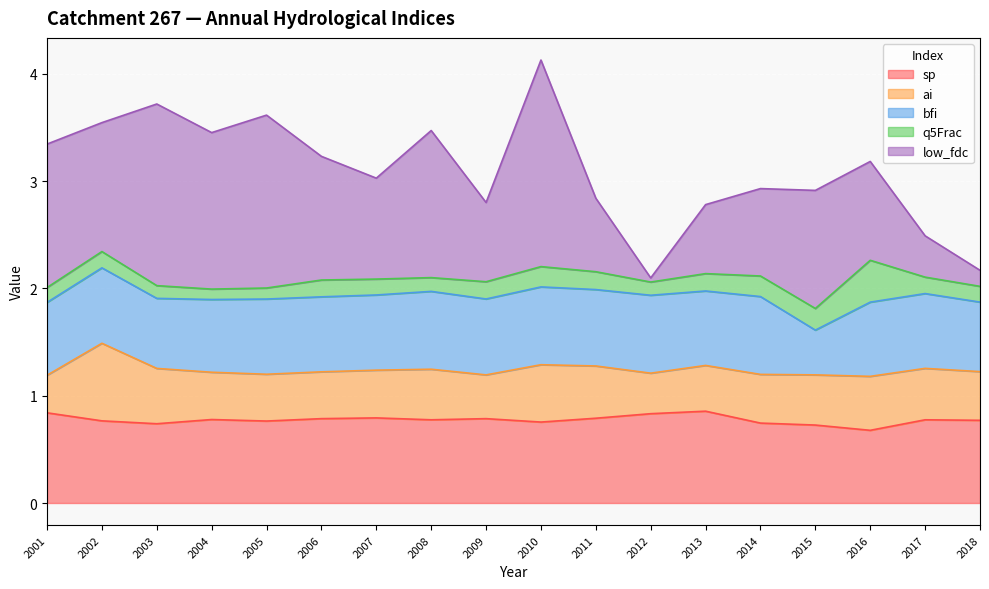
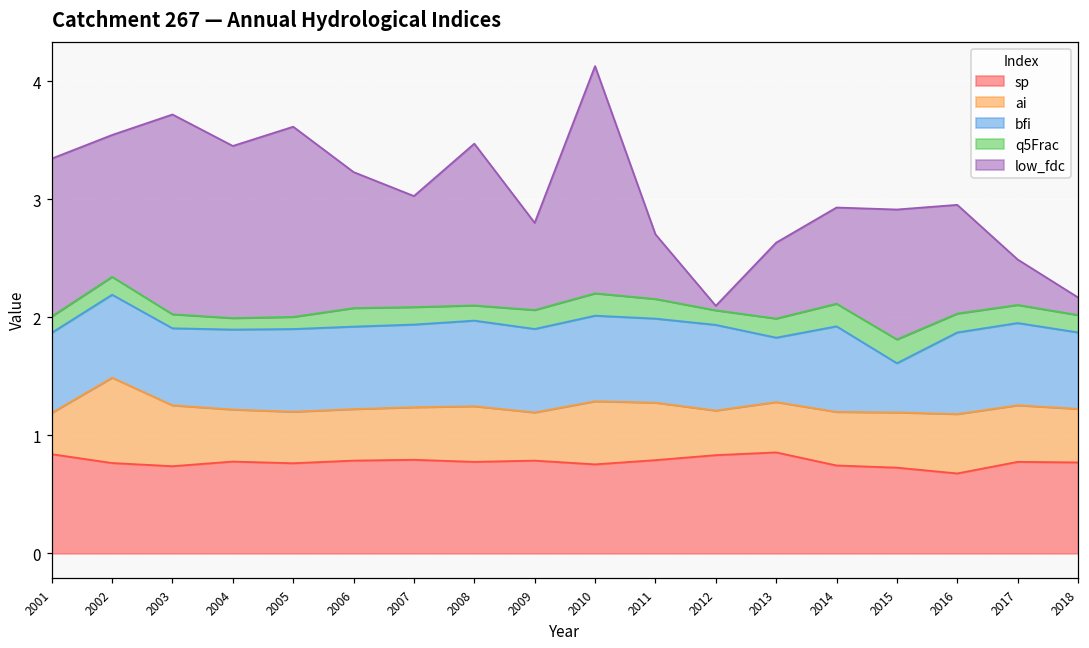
low_fdc, 2011: 0.68 -> 0.55
bfi, 2013: 0.69 -> 0.55
q5Frac, 2016: 0.39 -> 0.16
